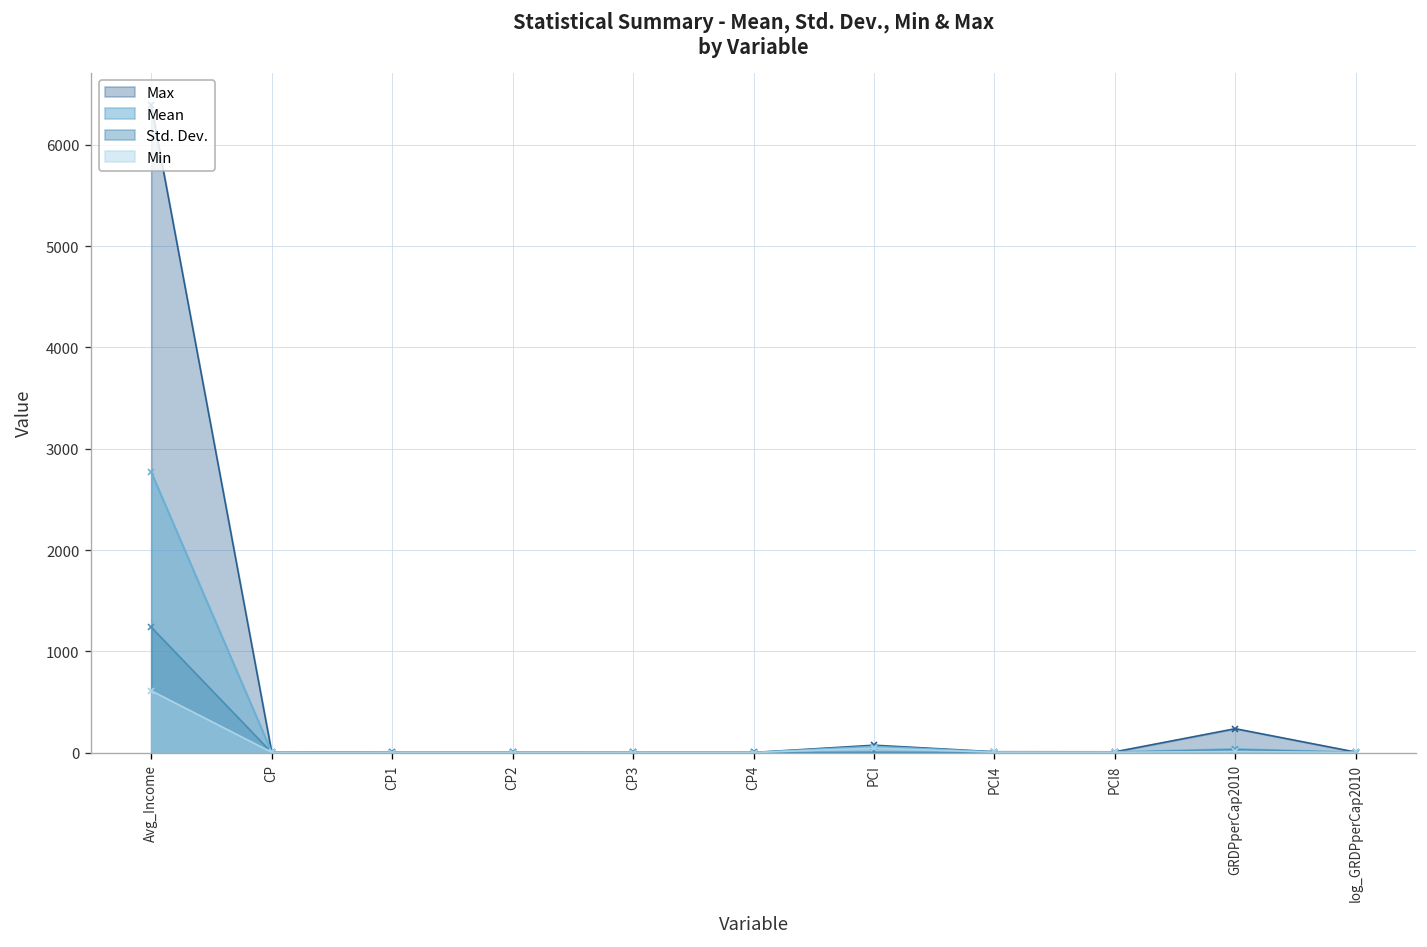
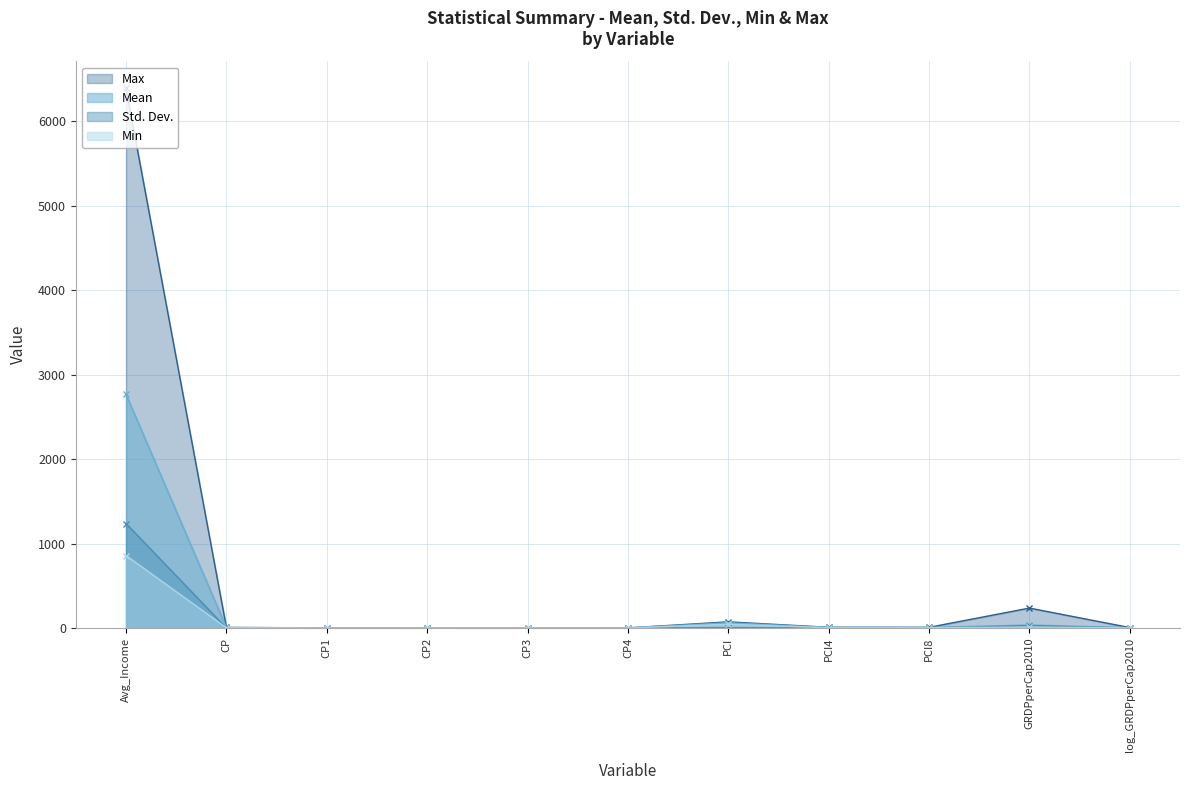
Min, Avg_Income: 600 -> 900
